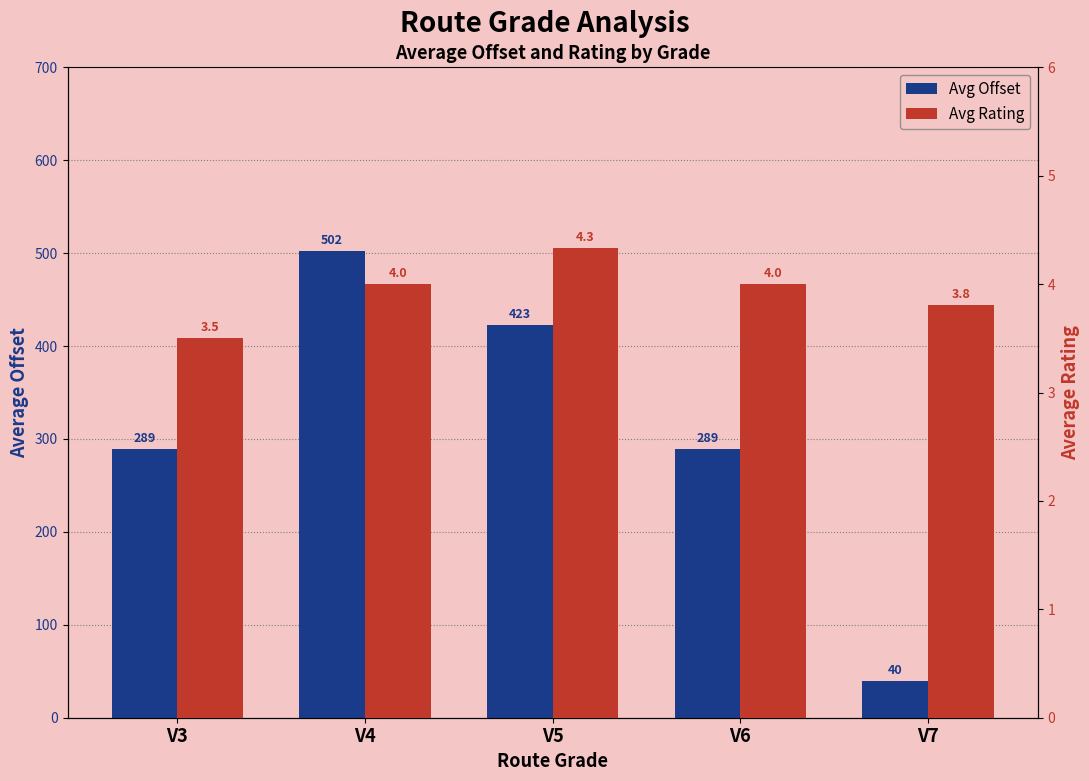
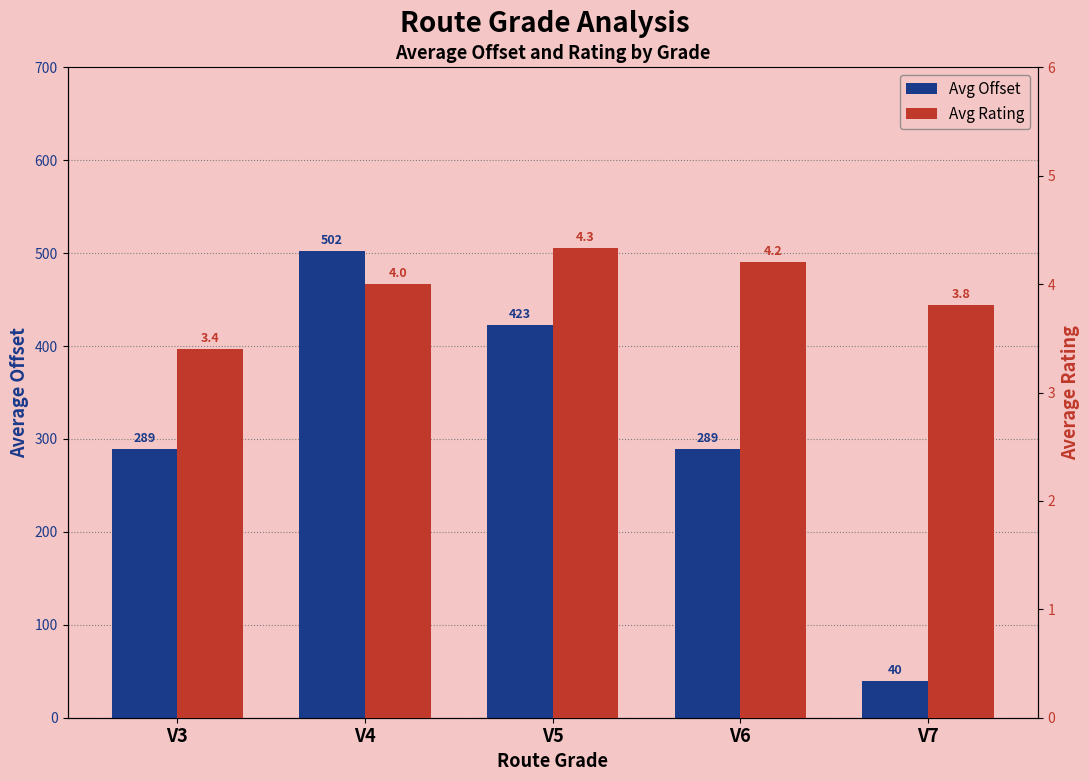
Avg Rating, V3: 3.5 -> 3.4
Avg Rating, V6: 4.0 -> 4.2
